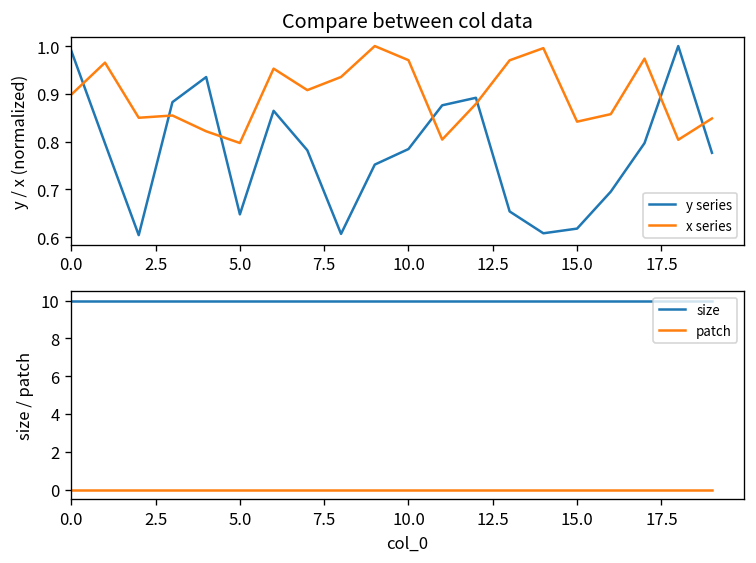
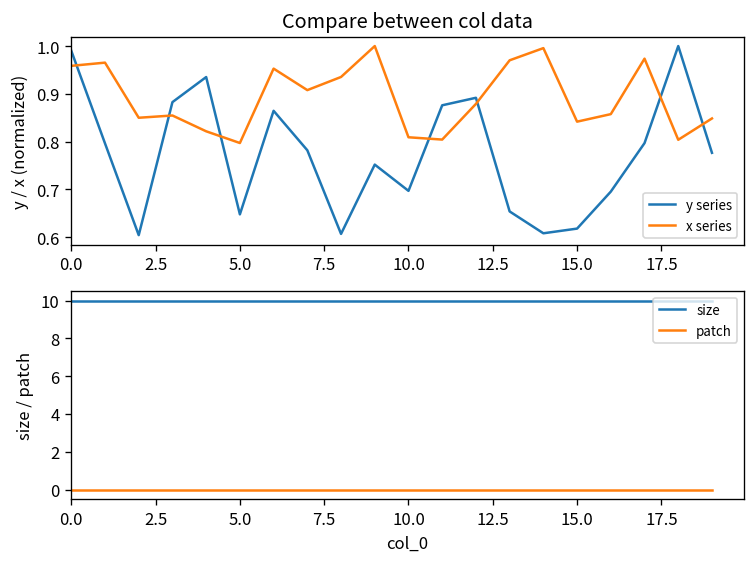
Compare between col data, x series, 0.0: 0.90 -> 0.96
Compare between col data, y series, 10.0: 0.78 -> 0.70
Compare between col data, x series, 10.0: 0.97 -> 0.81
